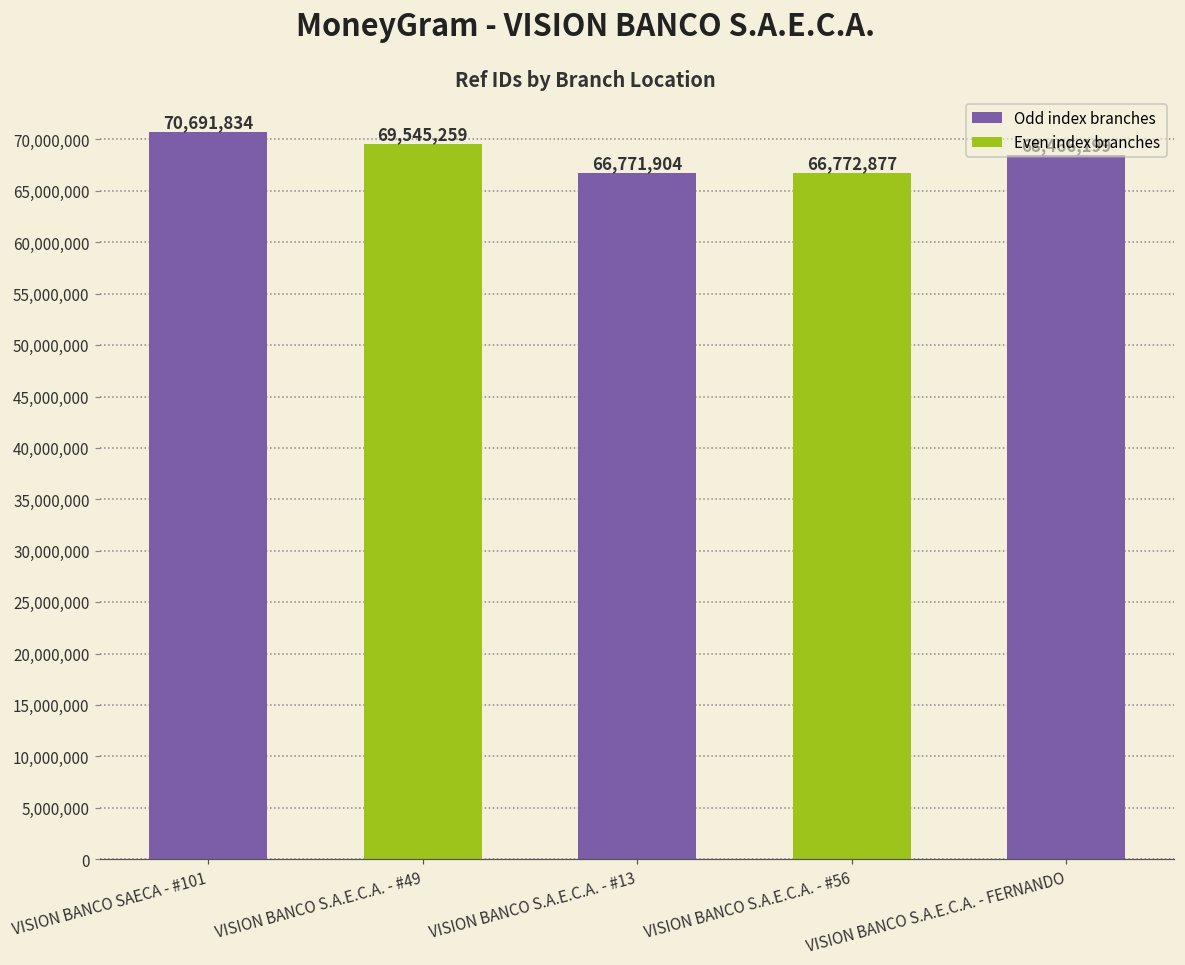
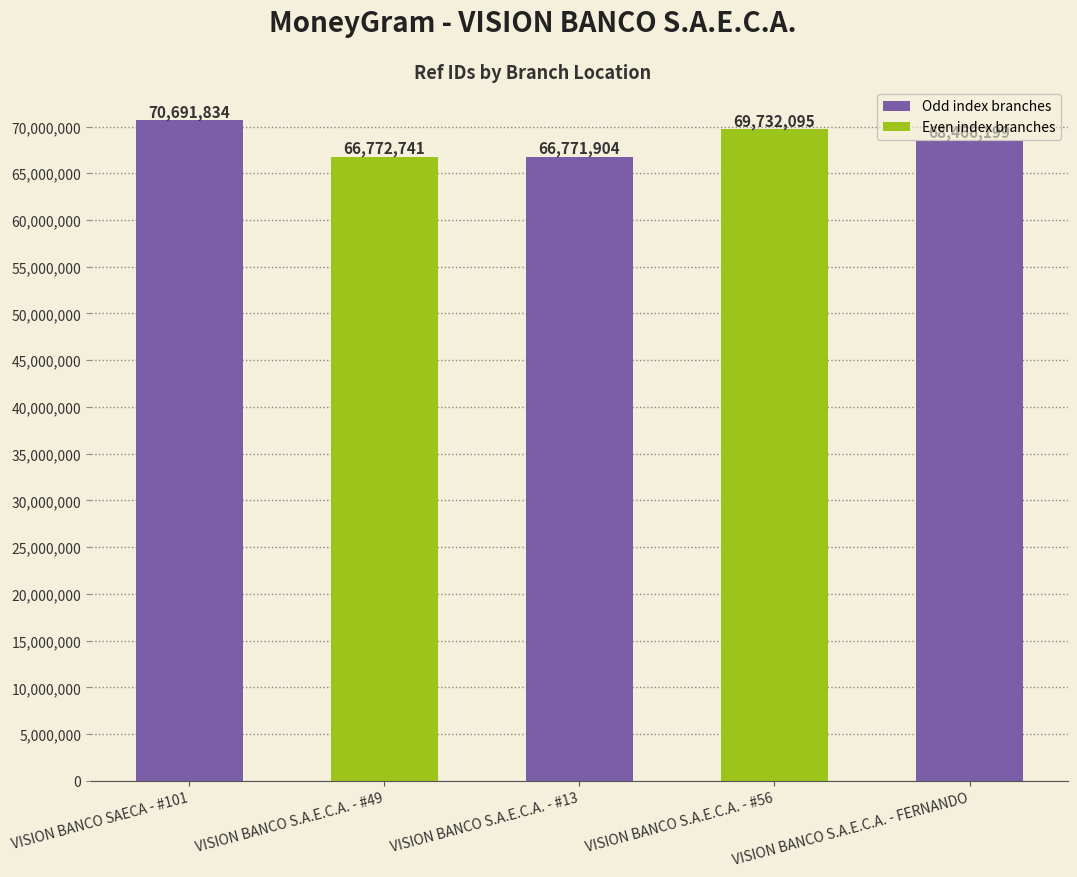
VISION BANCO S.A.E.C.A. - #49: 69,545,259 -> 66,772,741
VISION BANCO S.A.E.C.A. - #56: 66,772,877 -> 69,732,095
